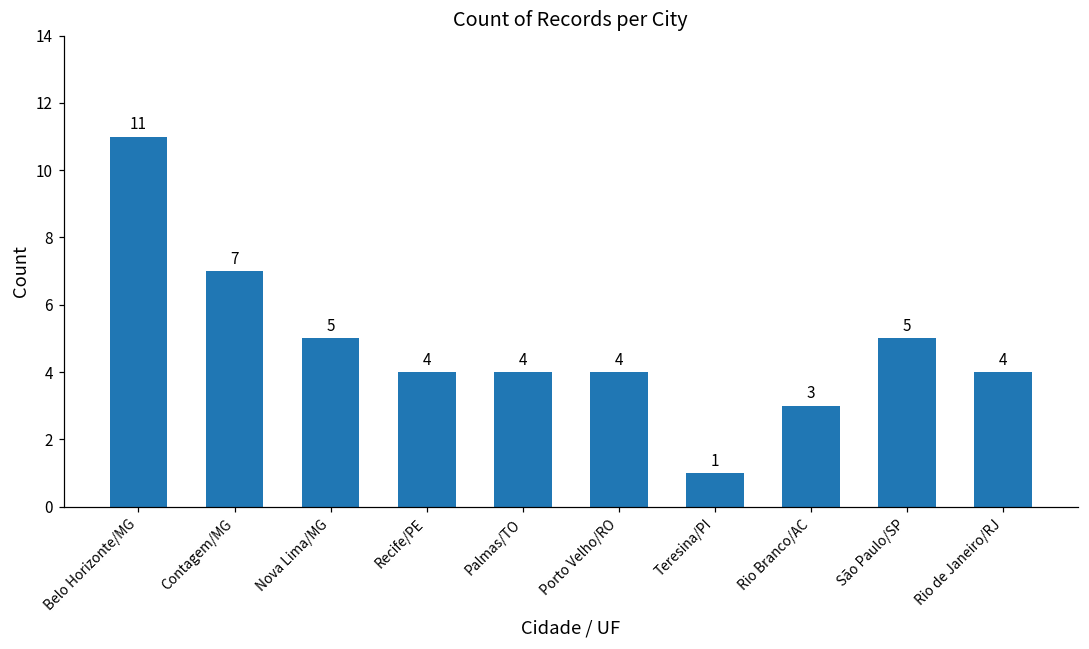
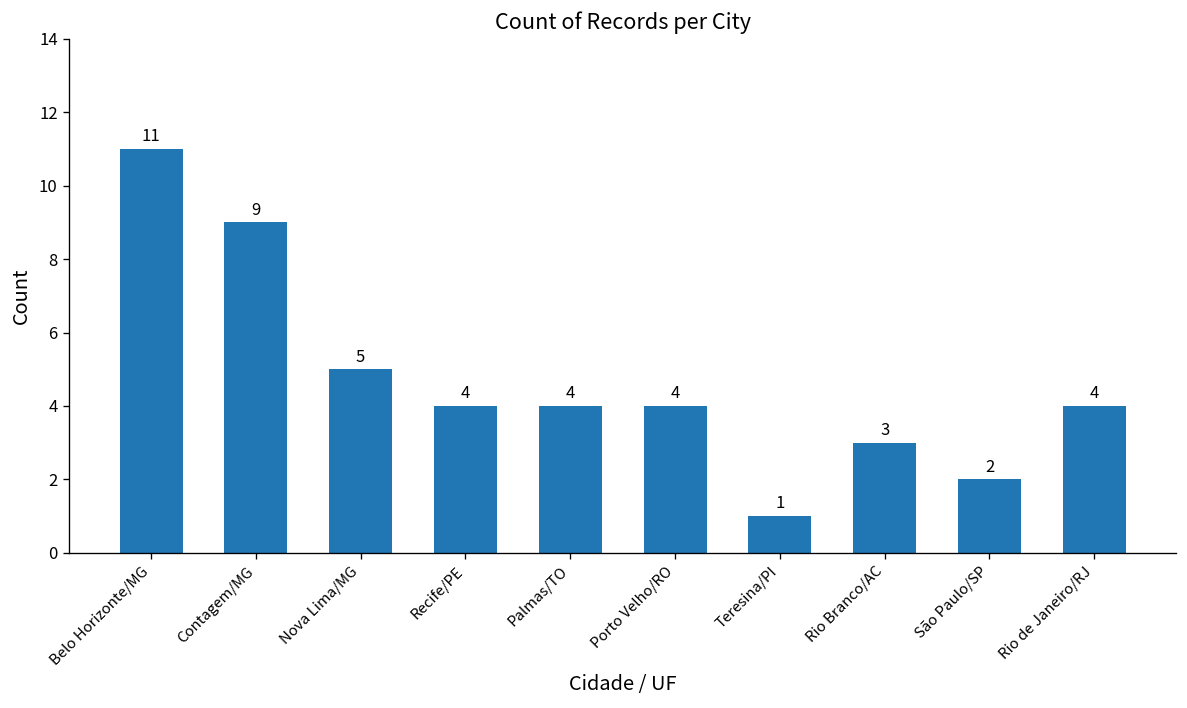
Contagem/MG: 7 -> 9
São Paulo/SP: 5 -> 2
